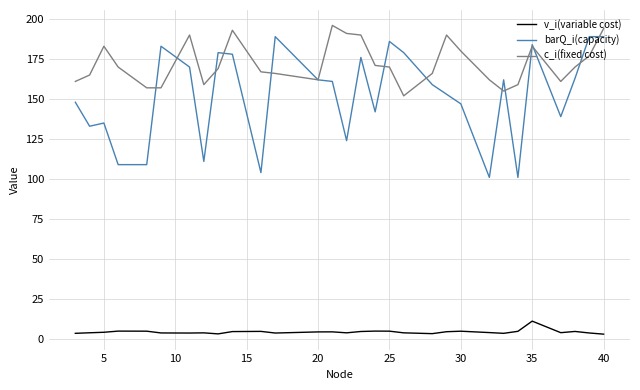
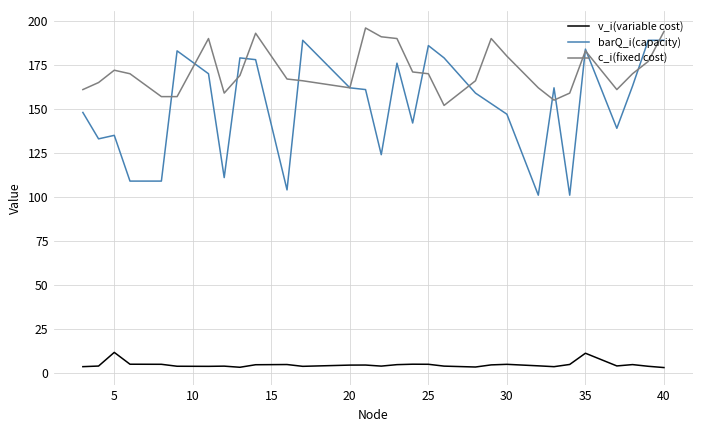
v_i(variable cost), 5: 4 -> 12
c_i(fixed cost), 5: 183 -> 172
